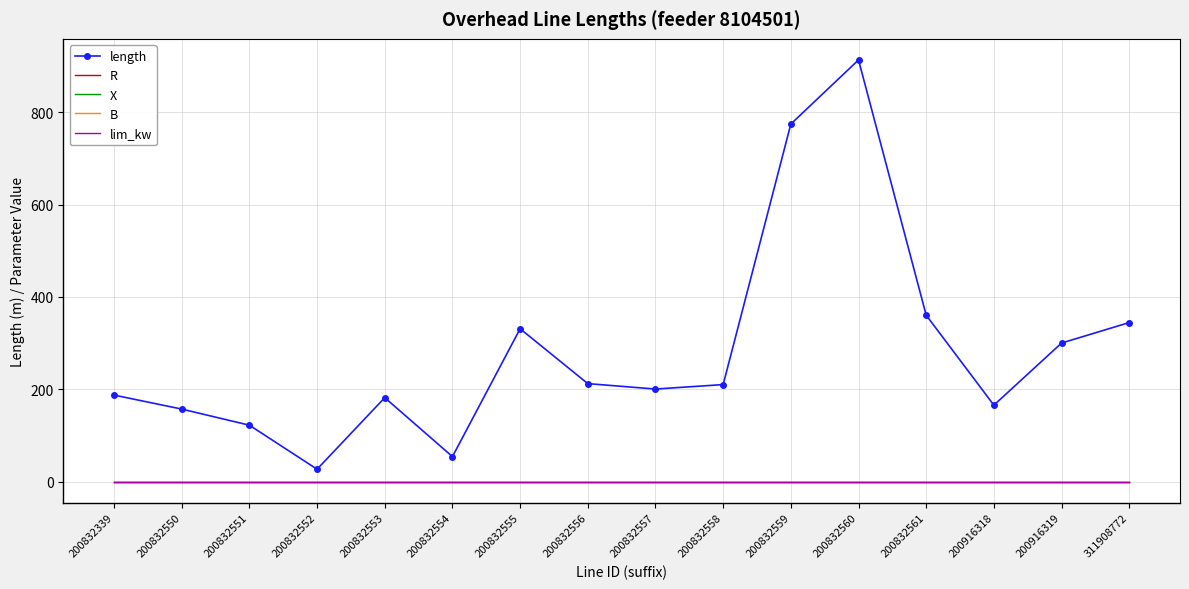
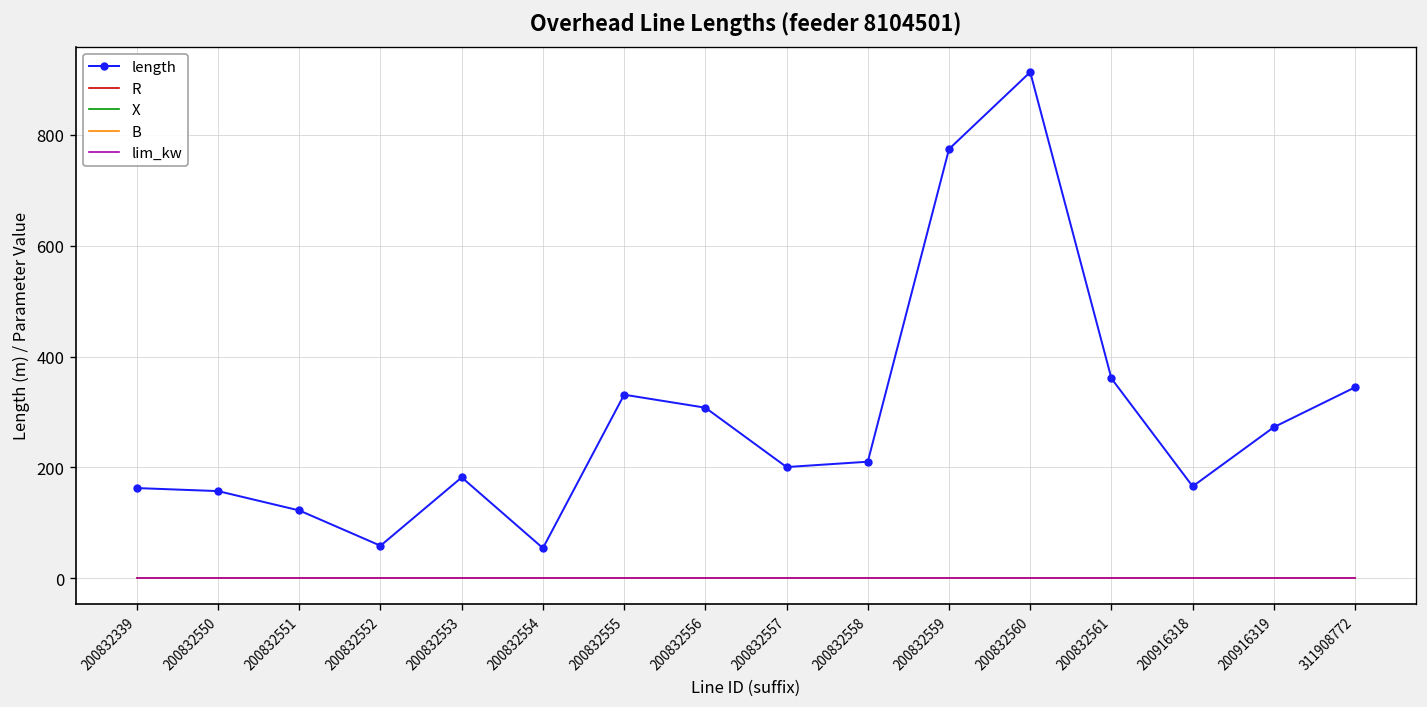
length, 200832339: 190 -> 160
length, 200832552: 30 -> 60
length, 200832556: 210 -> 310
length, 200916319: 300 -> 270
